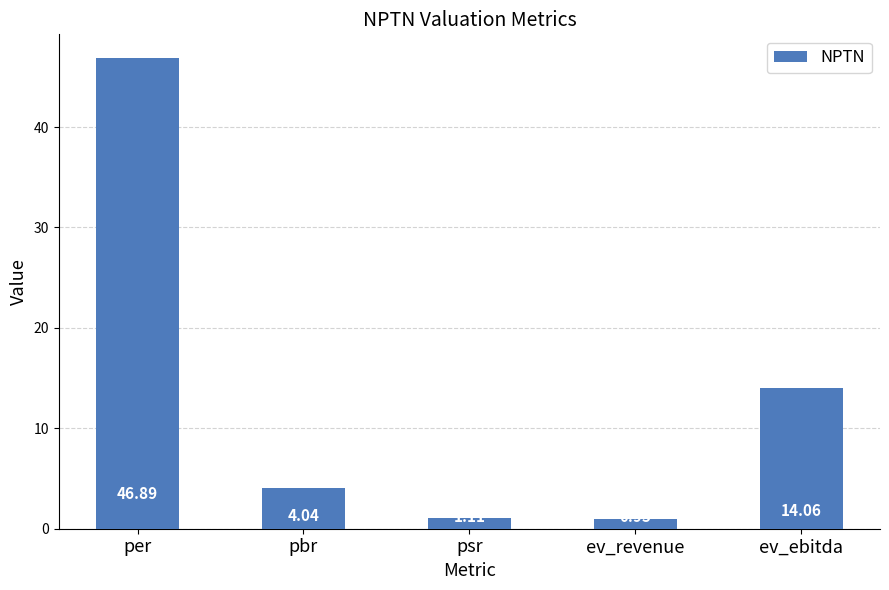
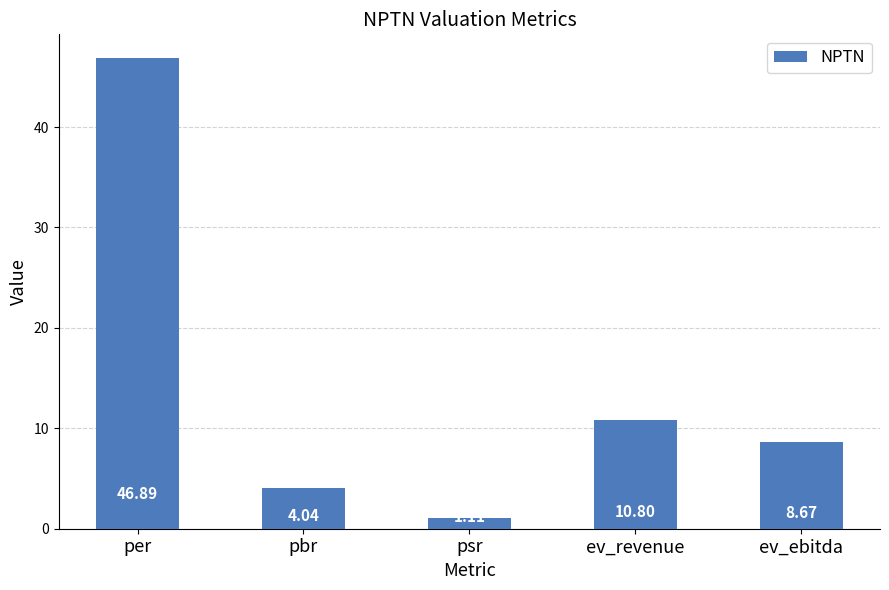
ev_revenue: 1.0 -> 10.8
ev_ebitda: 14.06 -> 8.67
